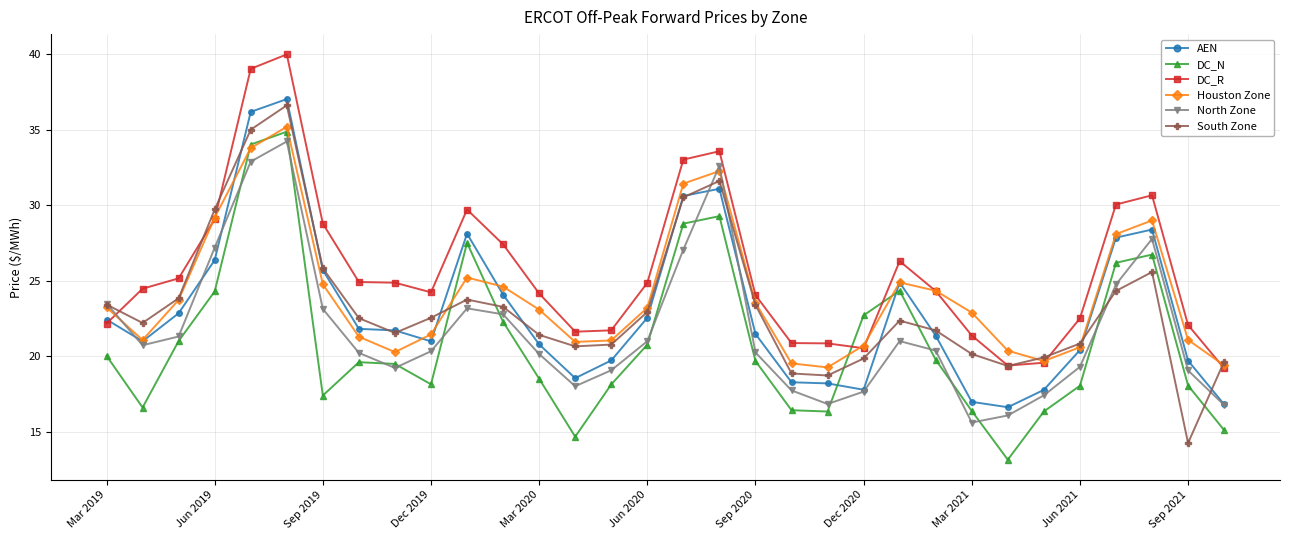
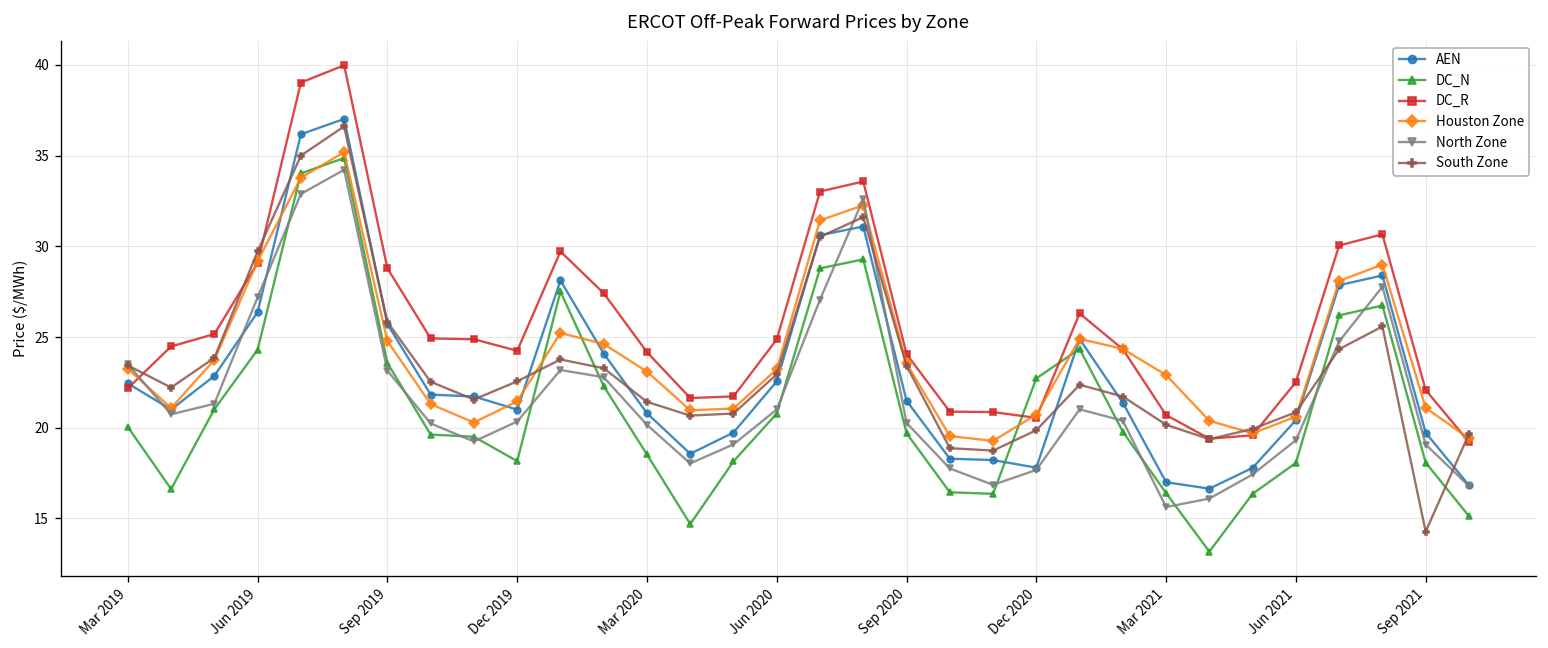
DC_N, Sep 2019: 17.4 -> 23.6
DC_R, Mar 2021: 21.4 -> 20.7
